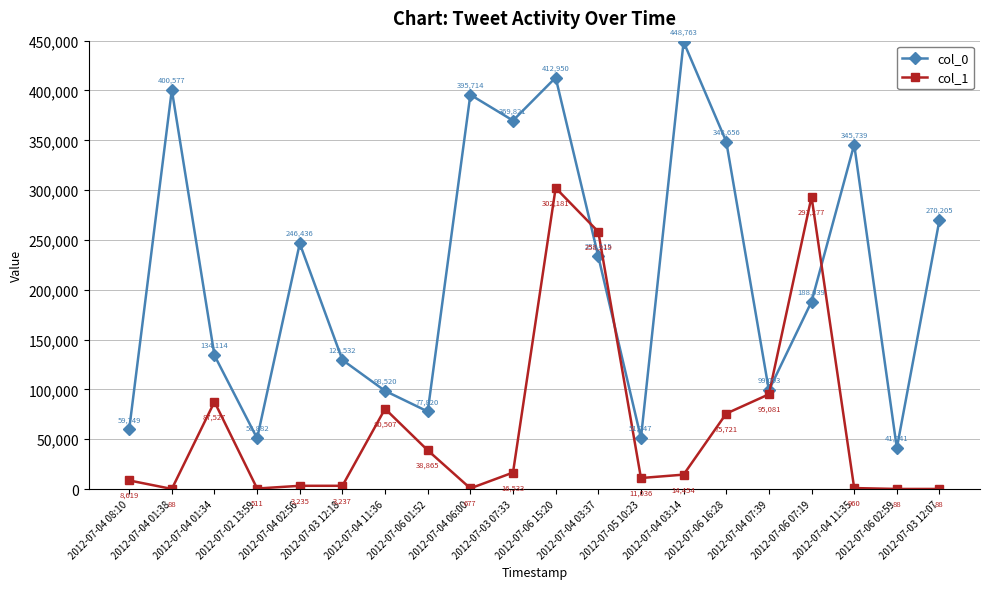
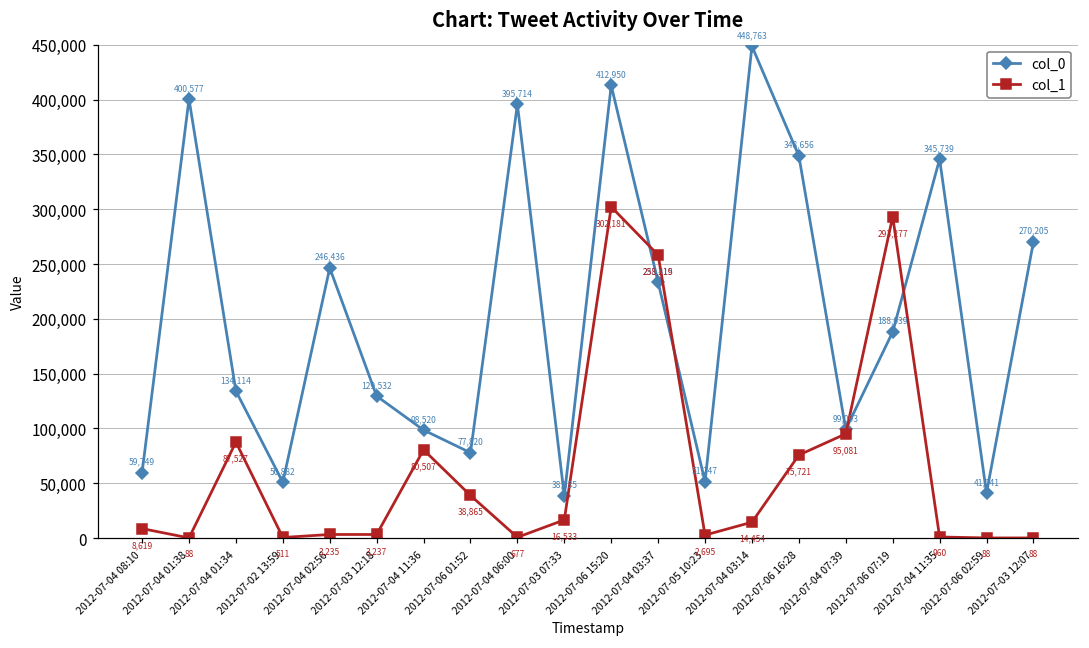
col_0, 2012-07-03 07:33: 369,821 -> 38,535
col_1, 2012-07-05 10:23: 11,036 -> 2,695
